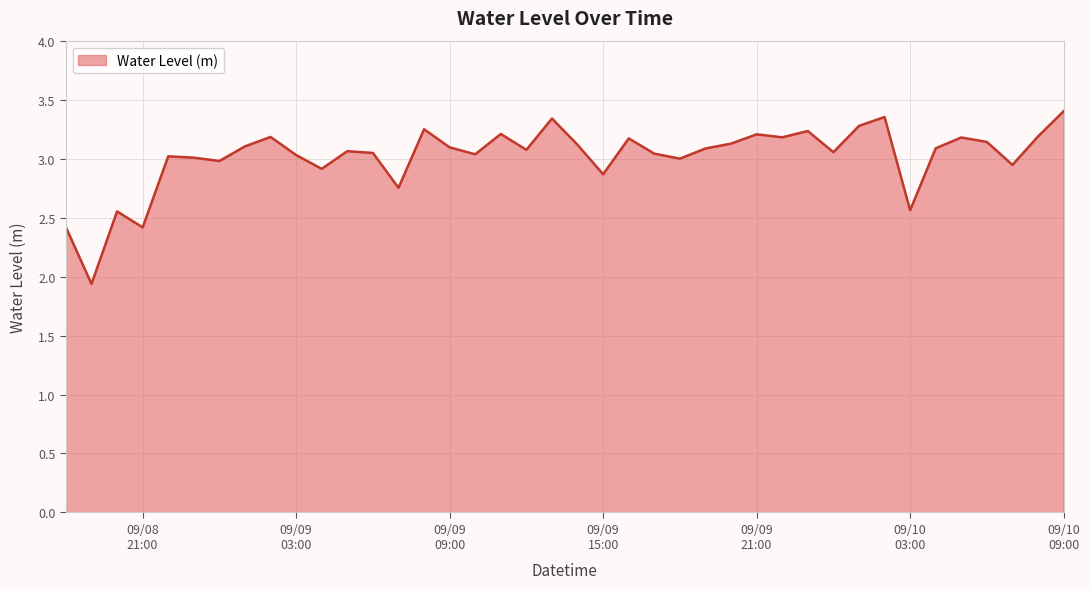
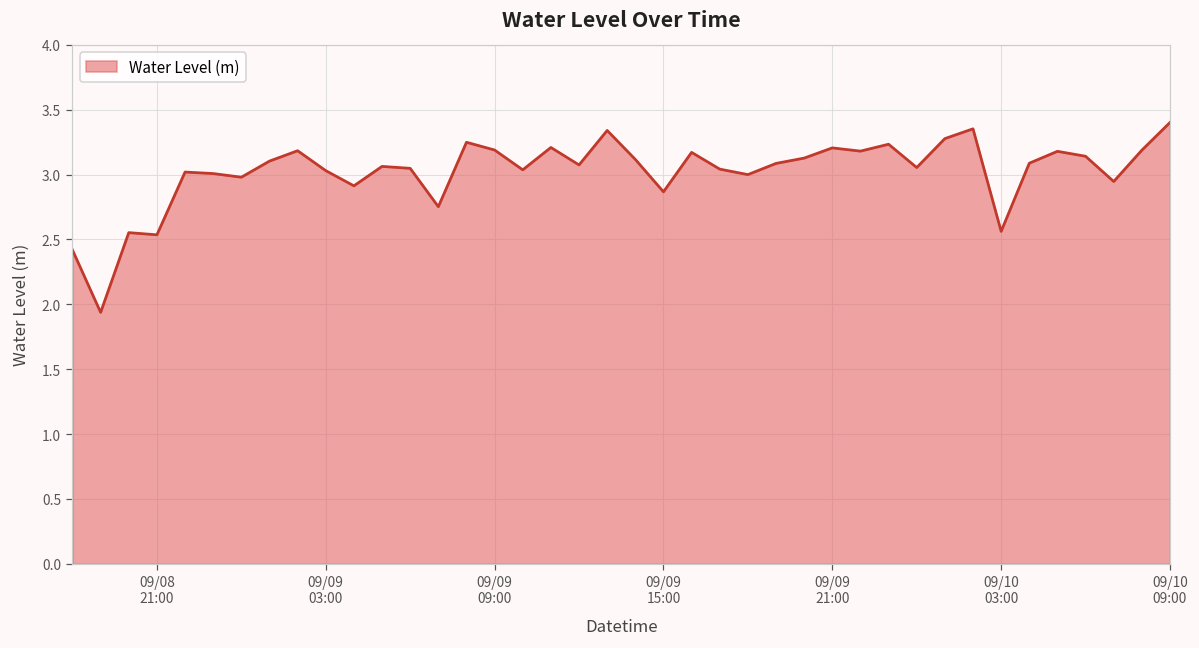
09/08 21:00: 2.42 -> 2.54
09/09 09:00: 3.10 -> 3.19
